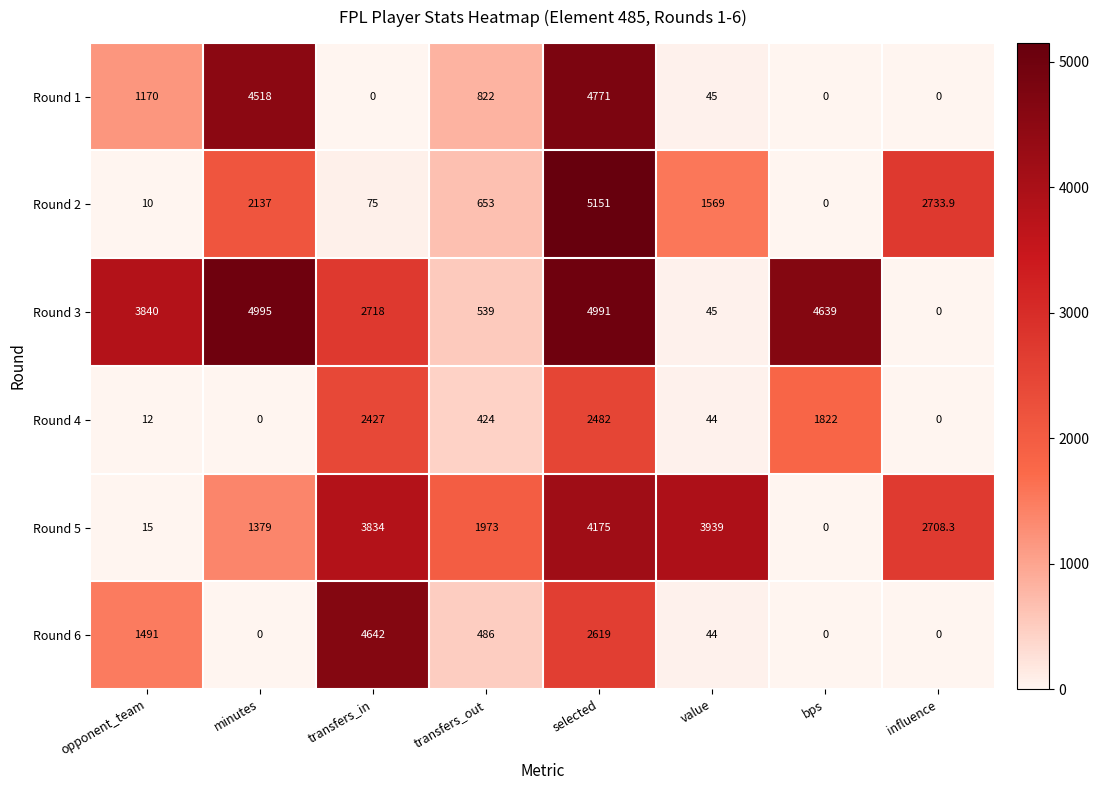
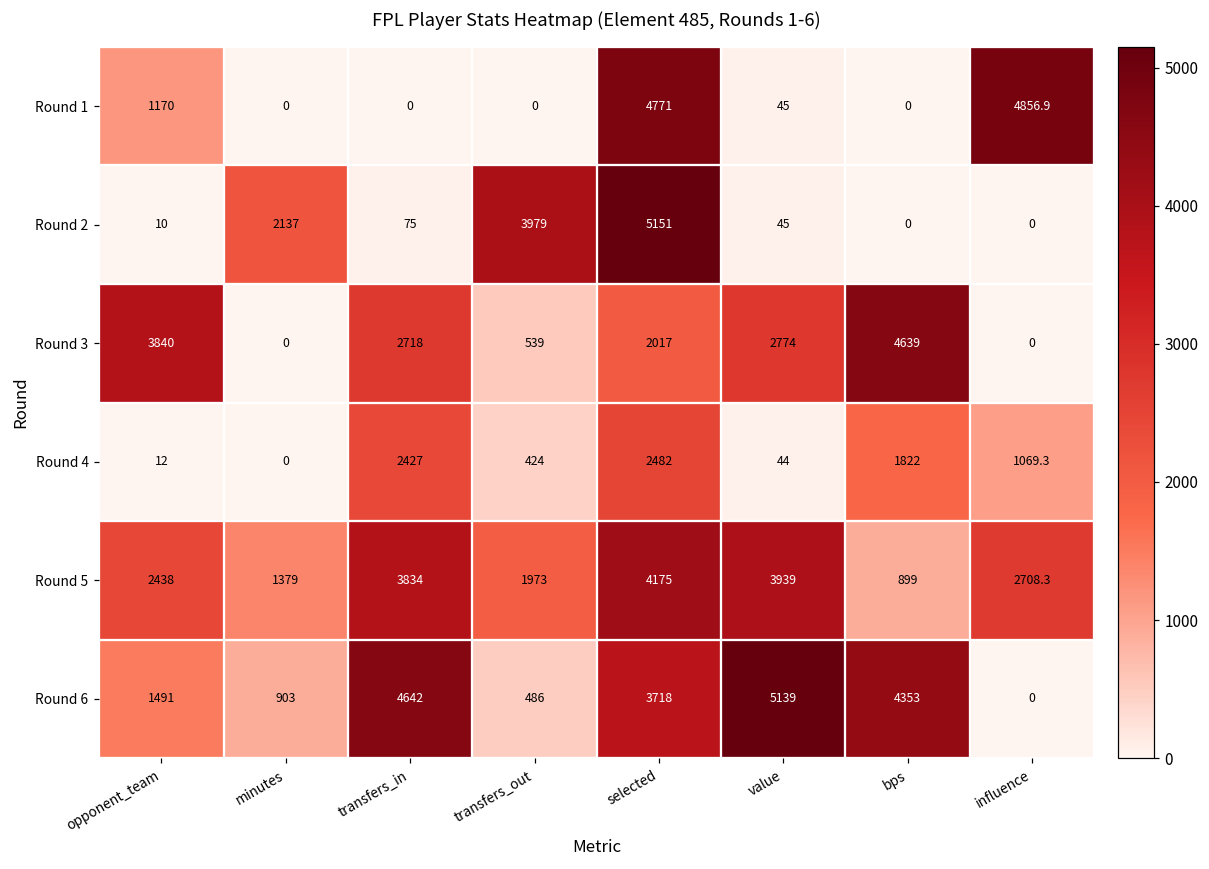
Round 1, minutes: 4518 -> 0
Round 1, transfers_out: 822 -> 0
Round 1, influence: 0 -> 4856.9
Round 2, transfers_out: 653 -> 3979
Round 2, value: 1569 -> 45
Round 2, influence: 2733.9 -> 0
Round 3, minutes: 4995 -> 0
Round 3, selected: 4991 -> 2017
Round 3, value: 45 -> 2774
Round 4, influence: 0 -> 1069.3
Round 5, opponent_team: 15 -> 2438
Round 5, bps: 0 -> 899
Round 6, minutes: 0 -> 903
Round 6, selected: 2619 -> 3718
Round 6, value: 44 -> 5139
Round 6, bps: 0 -> 4353
